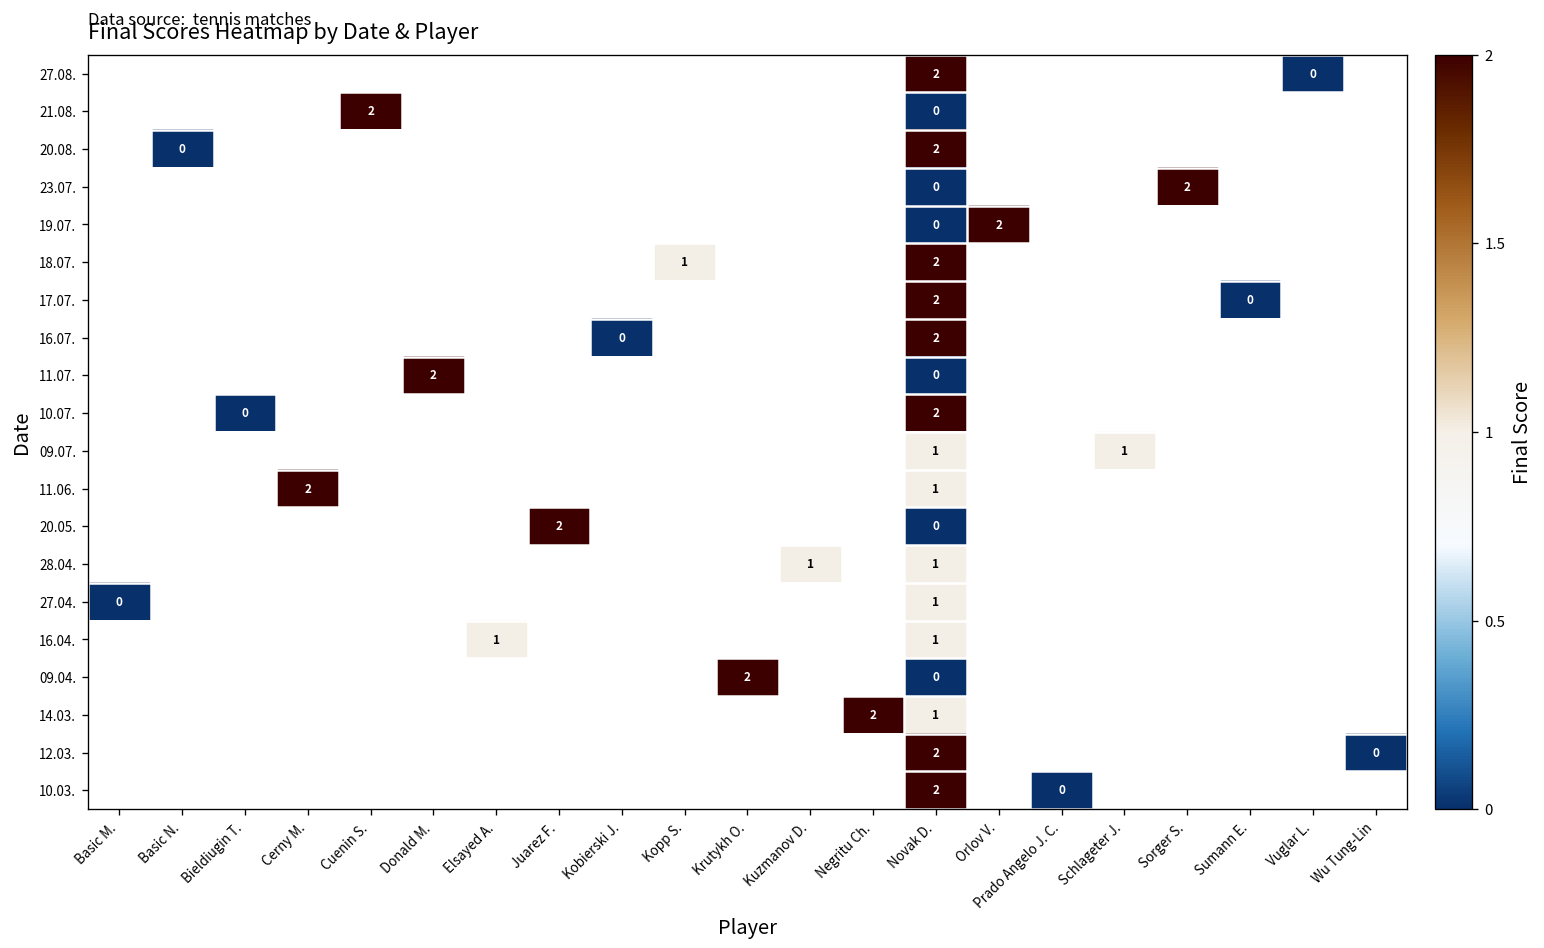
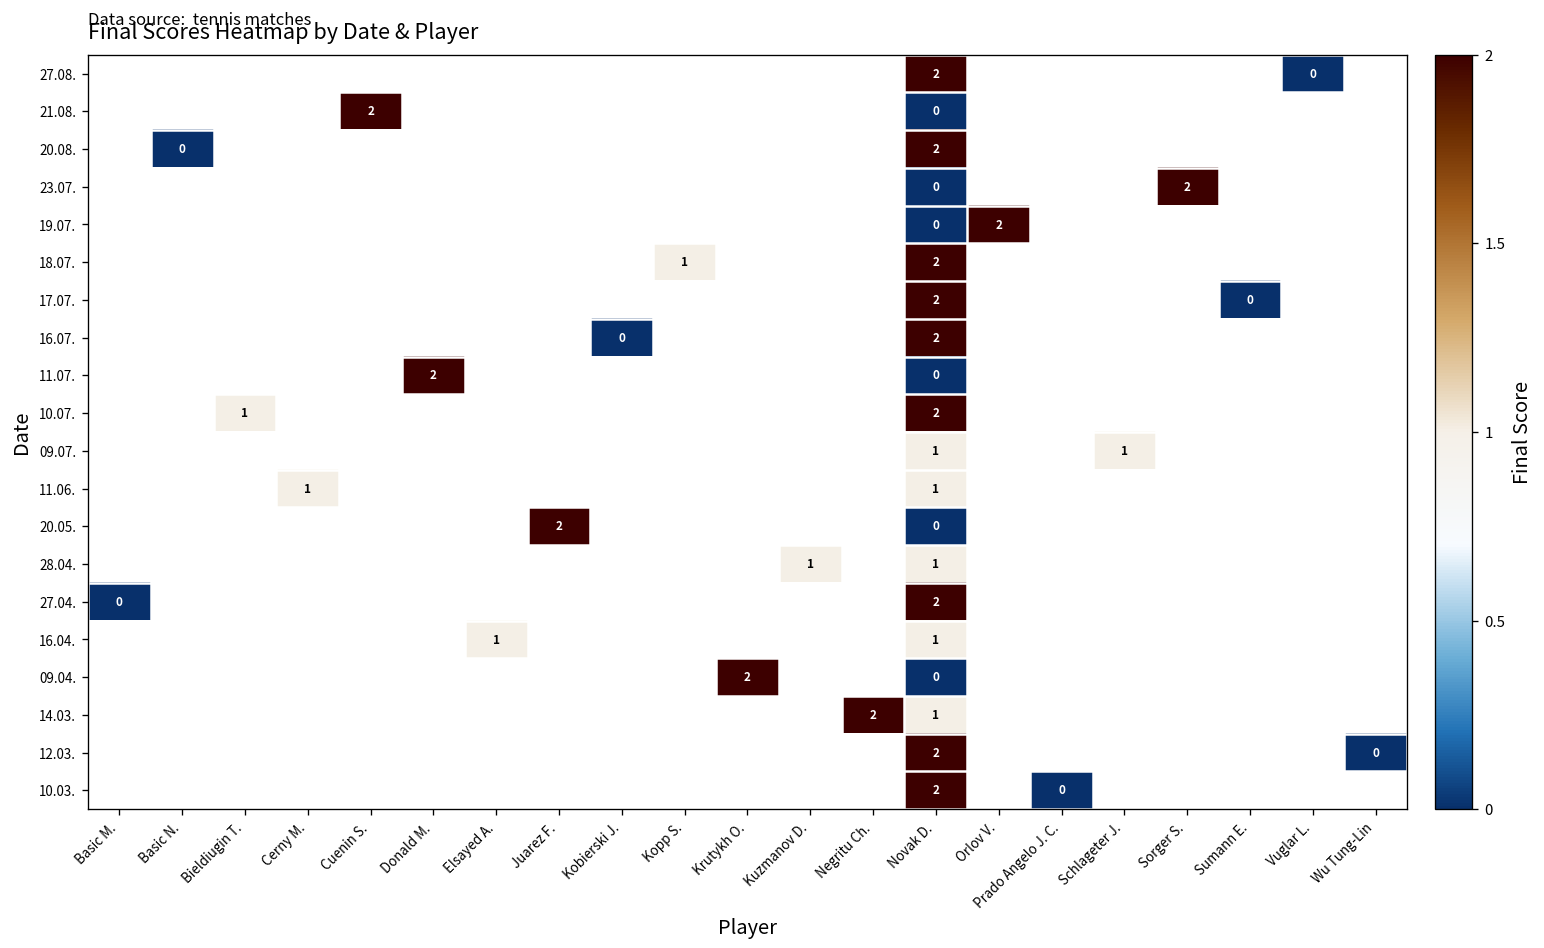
10.07., Bieldiugin T.: 0 -> 1
11.06., Cerny M.: 2 -> 1
27.04., Novak D.: 1 -> 2
